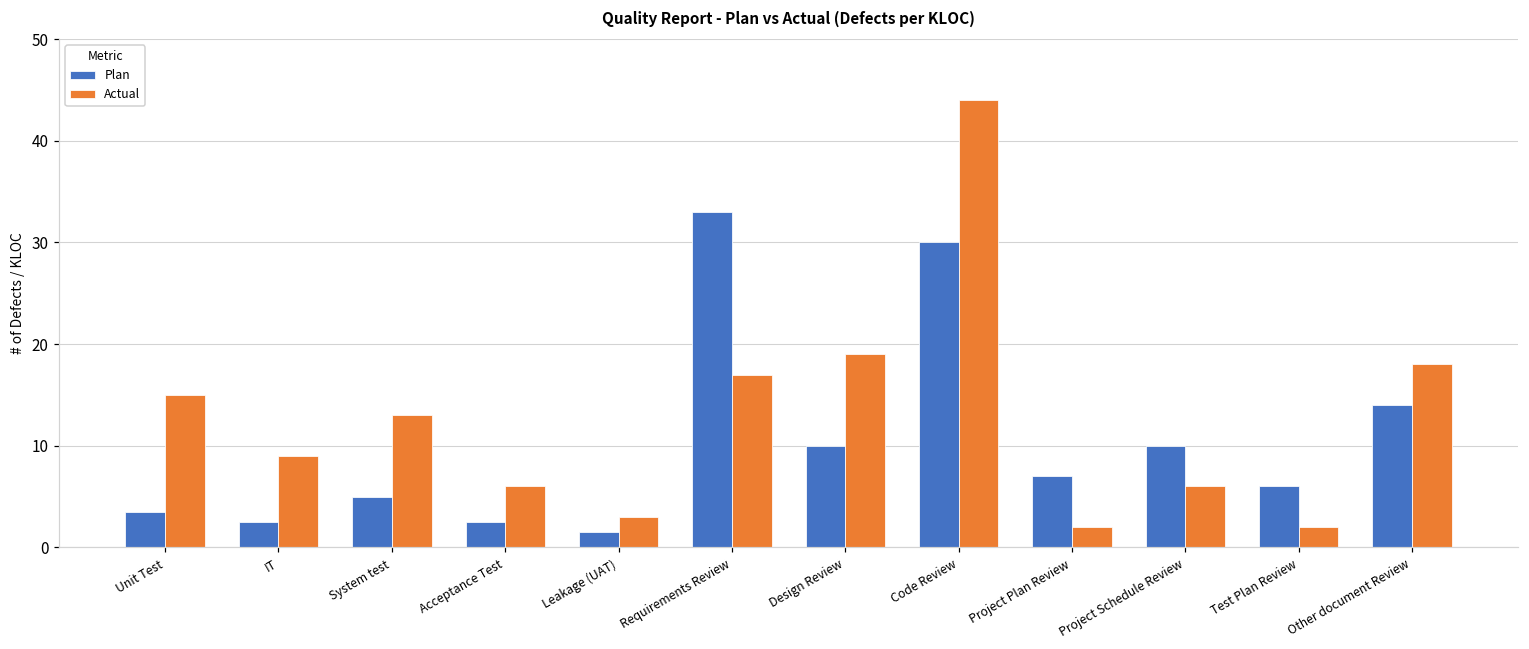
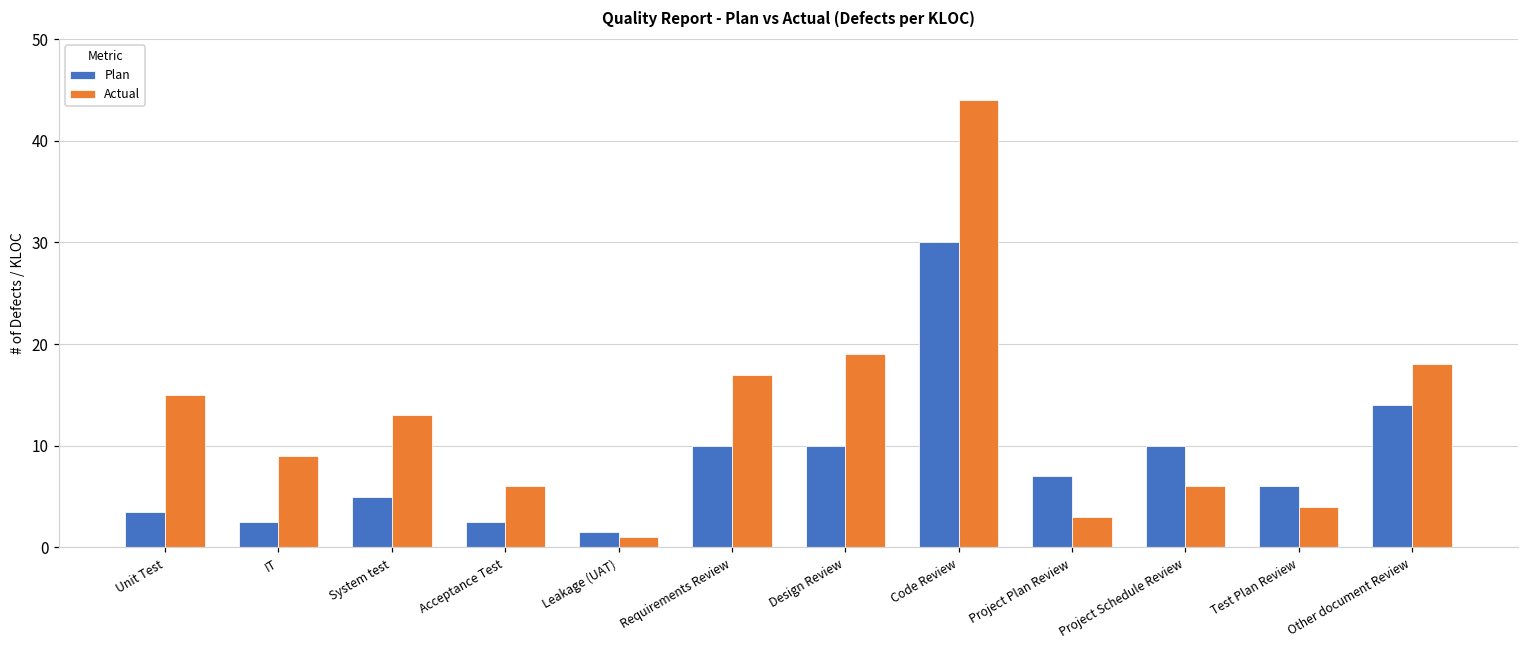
Actual, Leakage (UAT): 3 -> 1
Plan, Requirements Review: 33 -> 10
Actual, Project Plan Review: 2 -> 3
Actual, Test Plan Review: 2 -> 4
